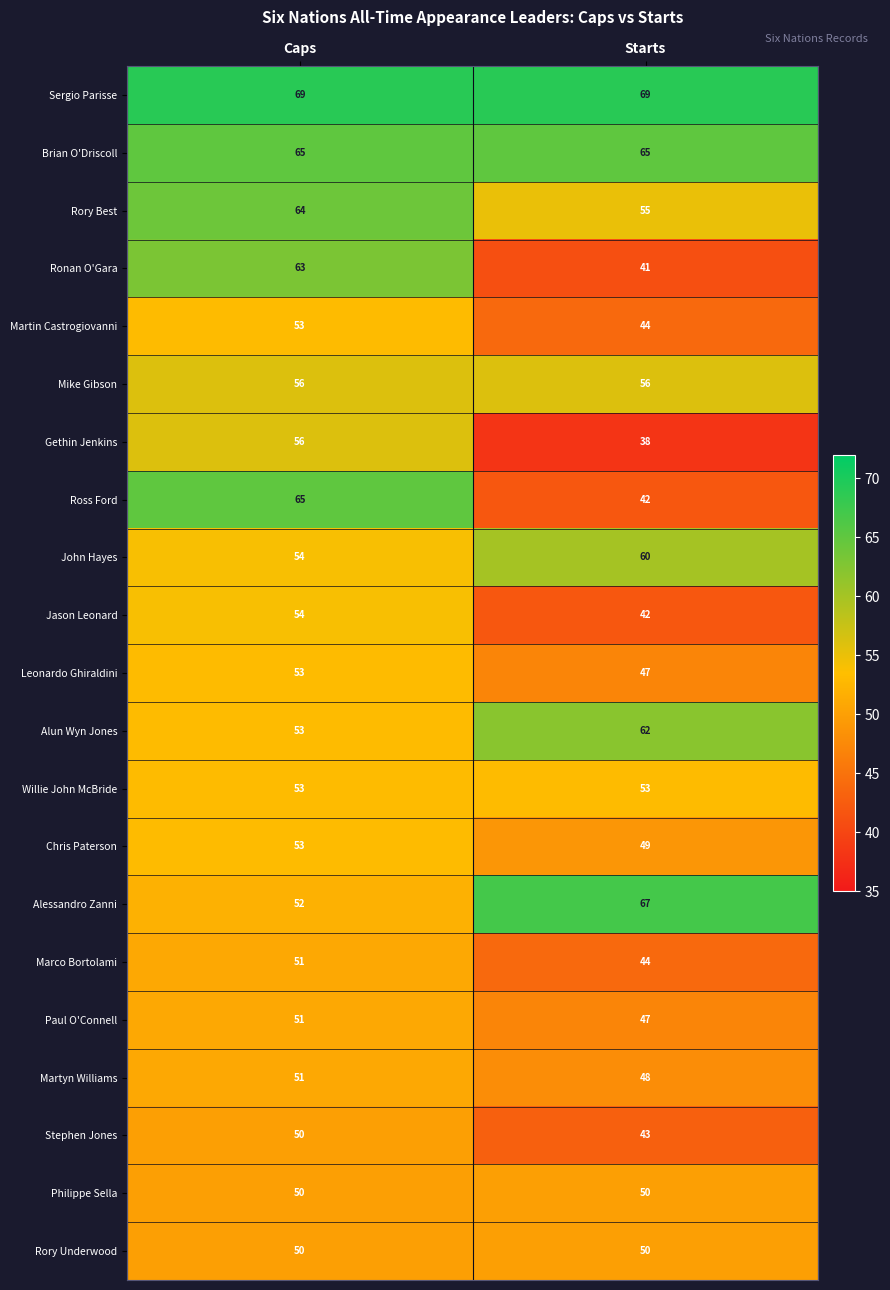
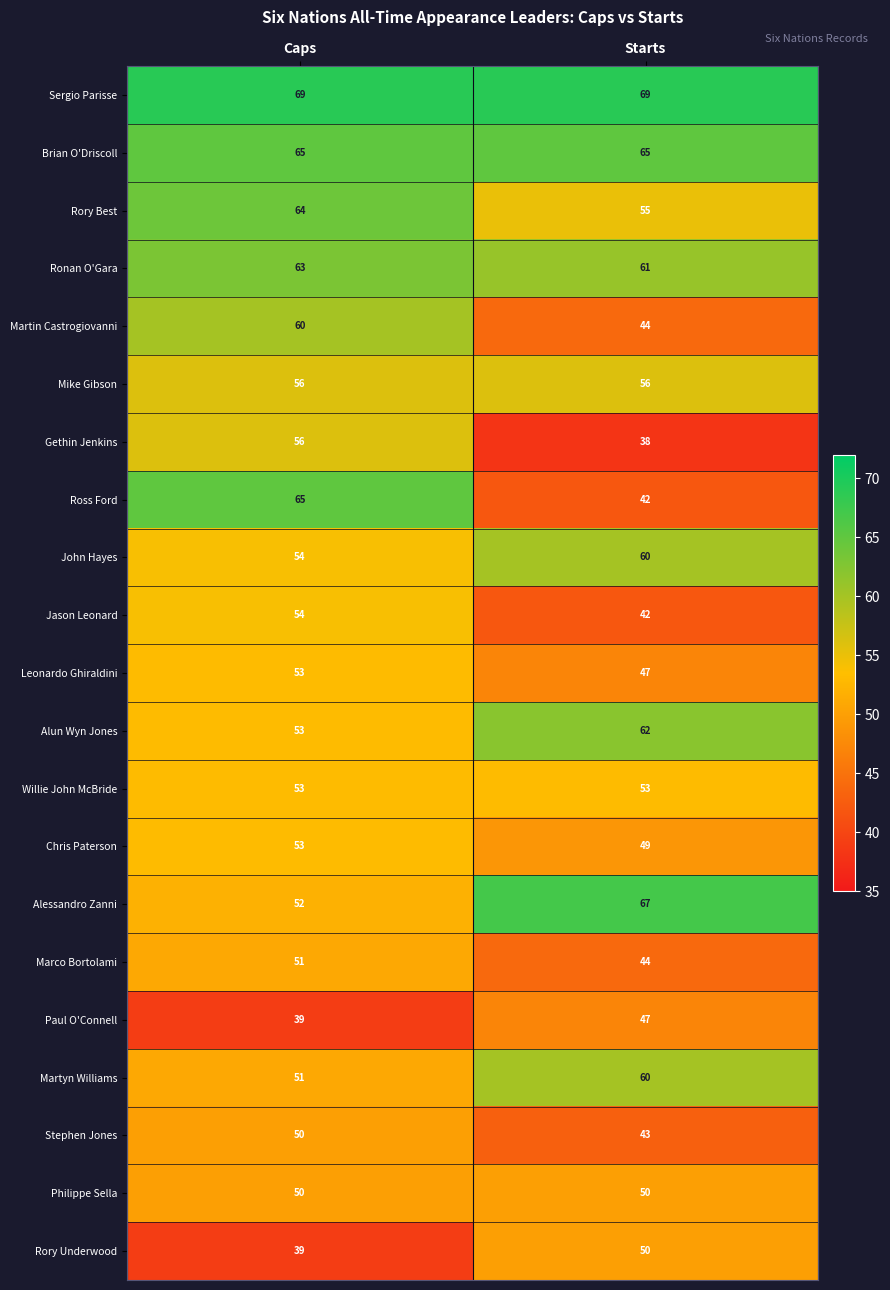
Ronan O'Gara, Starts: 41 -> 61
Martin Castrogiovanni, Caps: 53 -> 60
Paul O'Connell, Caps: 51 -> 39
Martyn Williams, Starts: 48 -> 60
Rory Underwood, Caps: 50 -> 39
